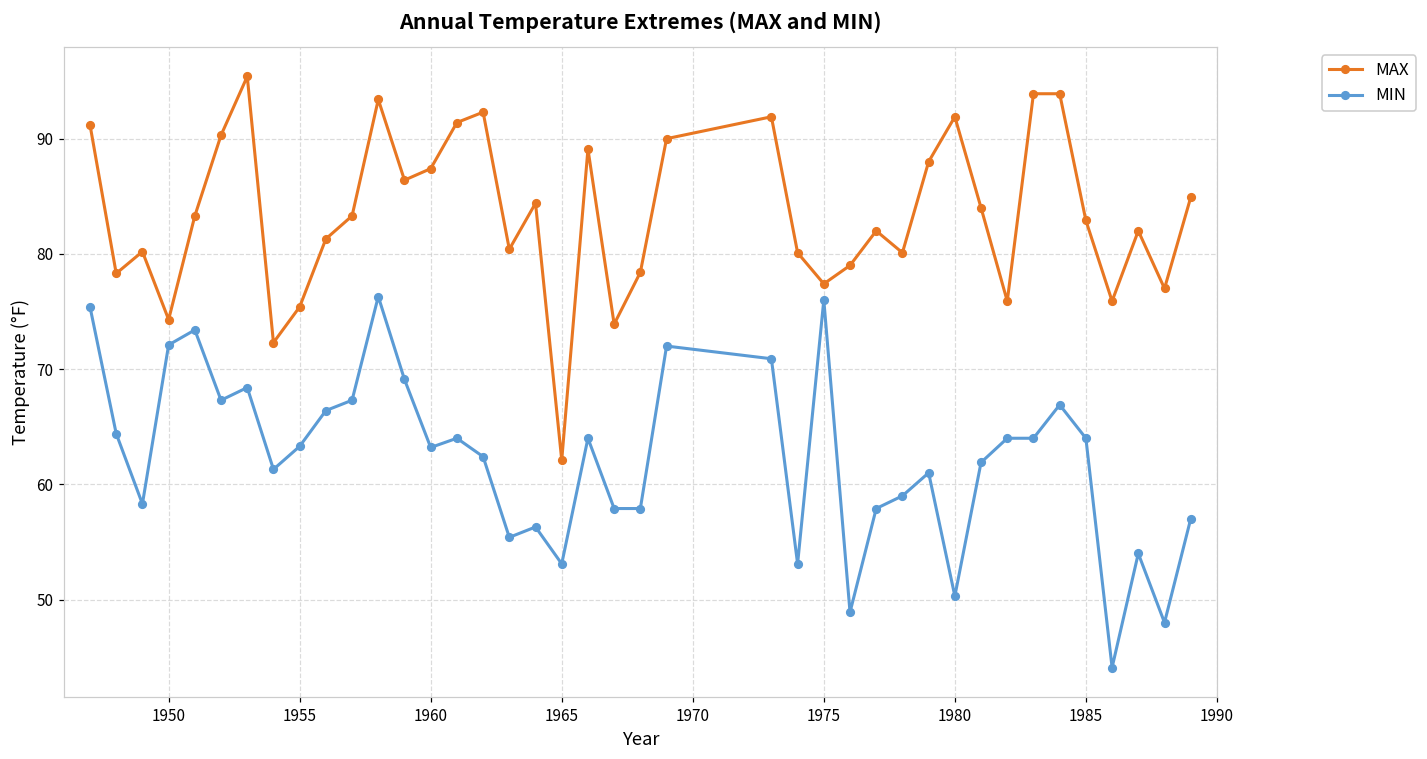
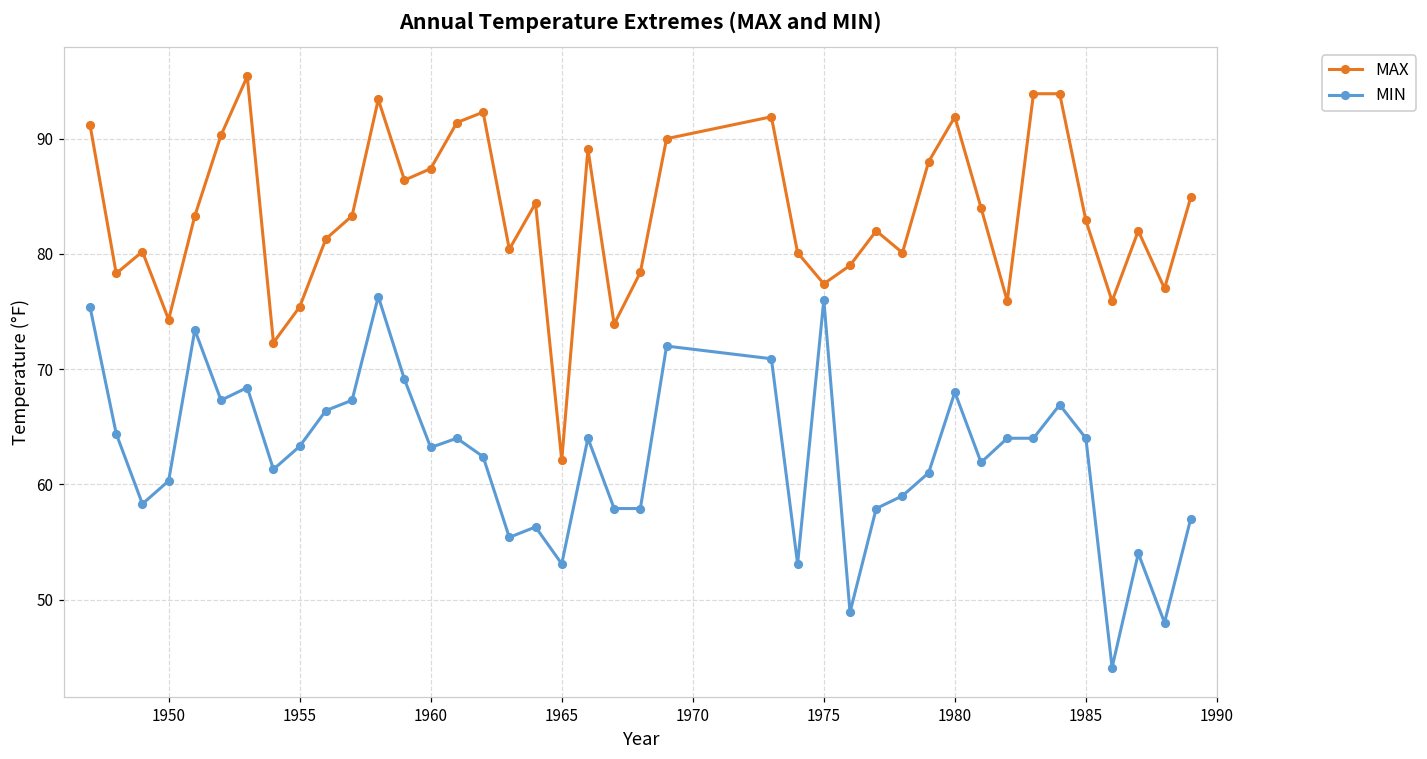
MIN, 1950: 72.1 -> 60.3
MIN, 1980: 50.3 -> 68.0
